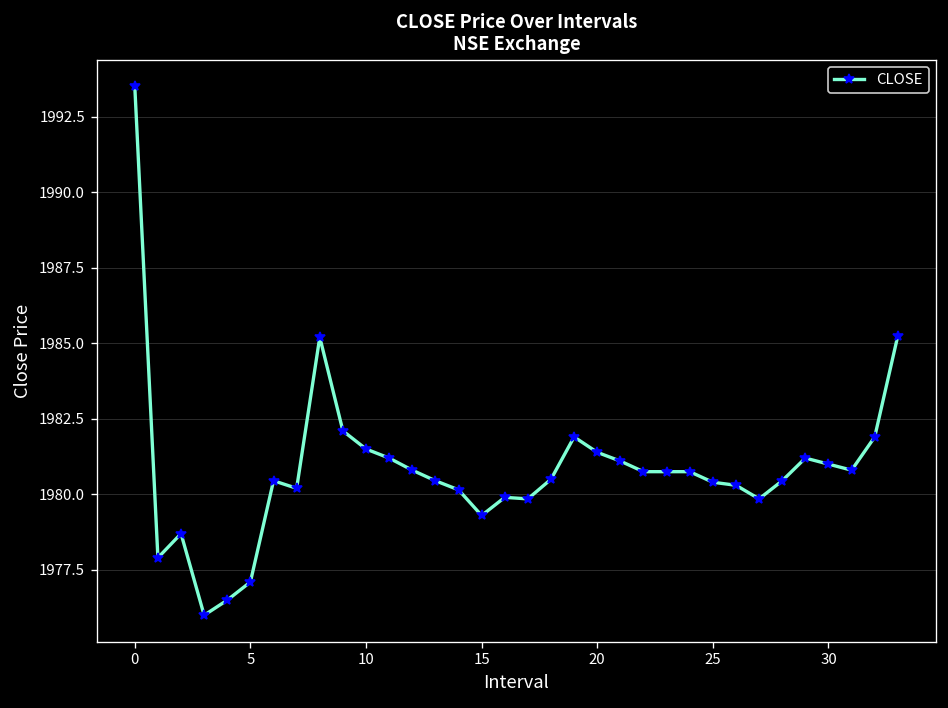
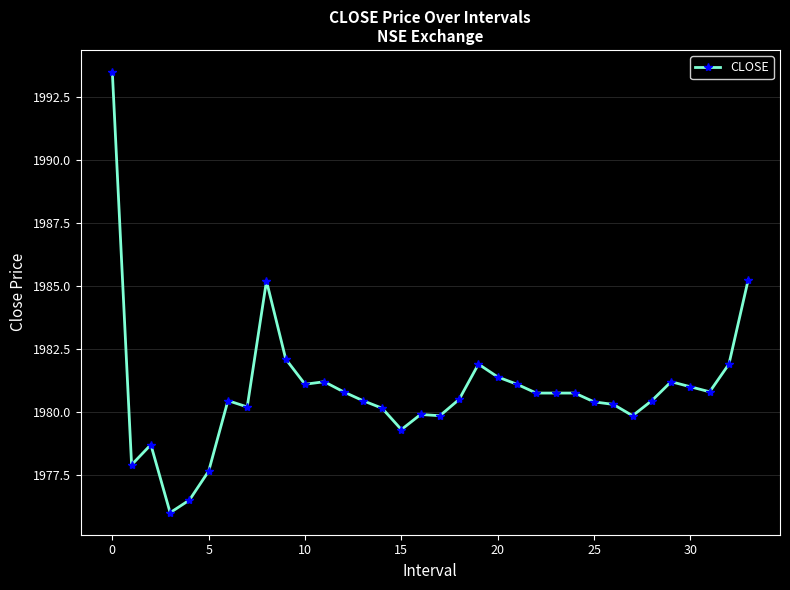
5: 1977.1 -> 1977.7
10: 1981.5 -> 1981.1
